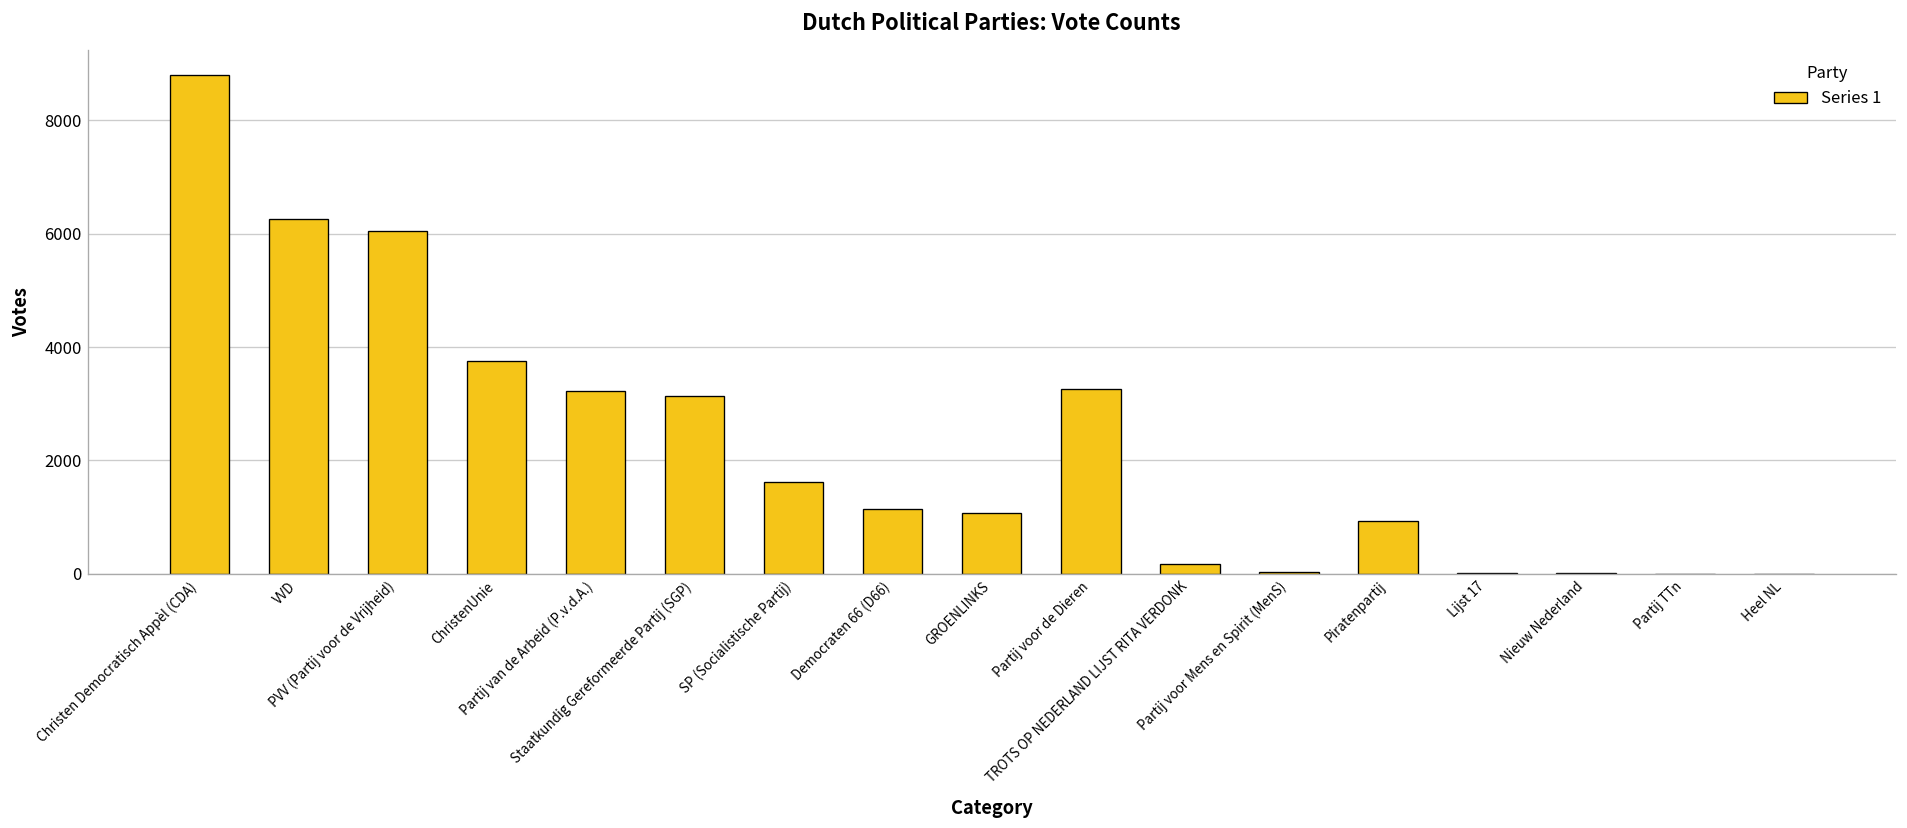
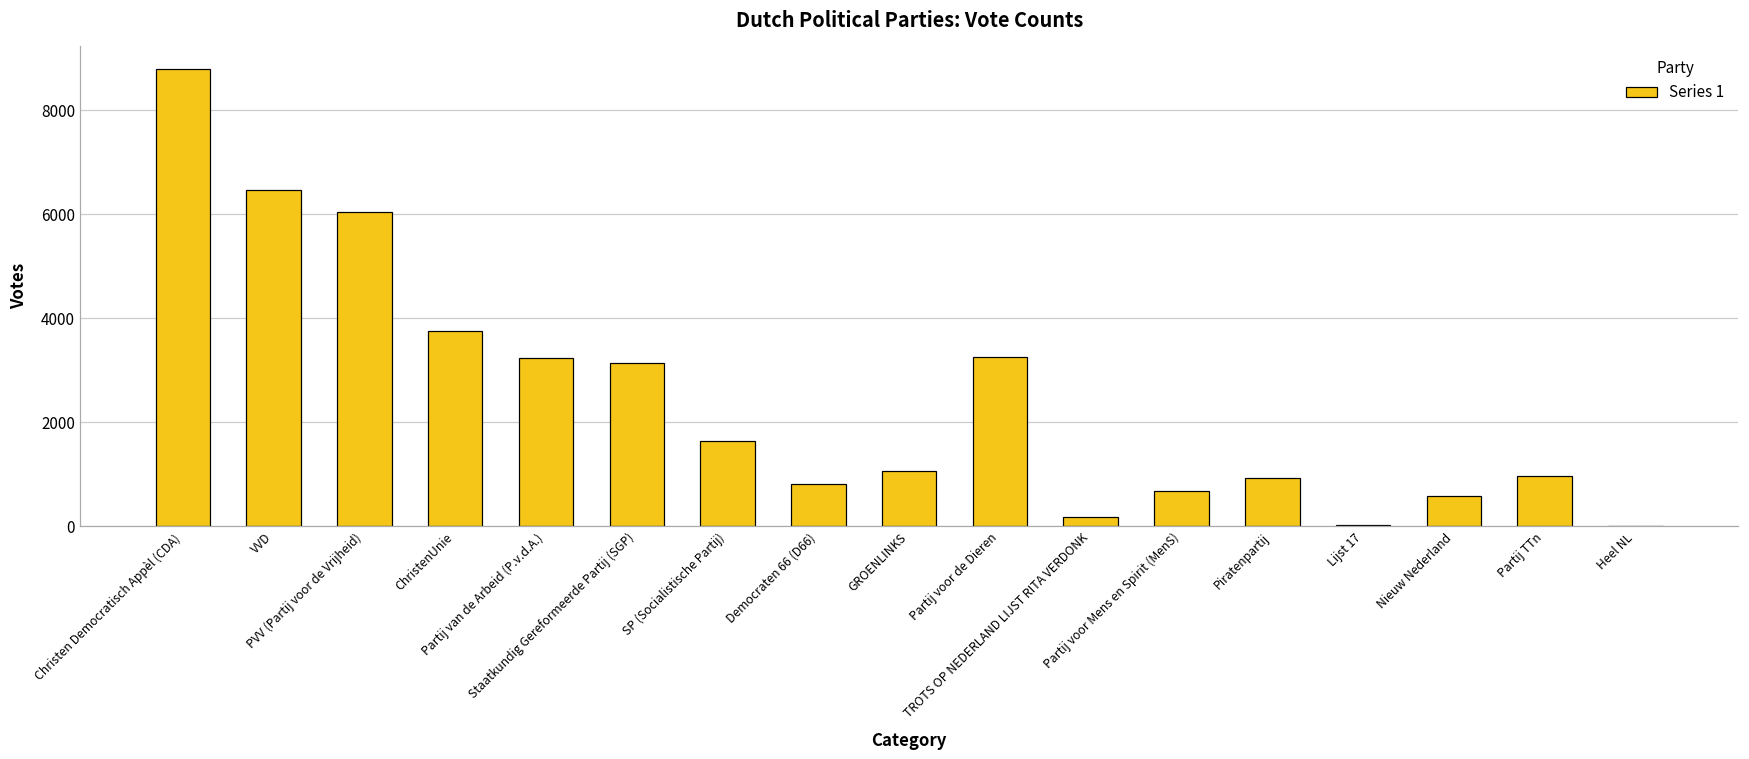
VVD: 6300 -> 6500
Democraten 66 (D66): 1100 -> 800
Partij voor Mens en Spirit (MenS): 0 -> 700
Nieuw Nederland: 0 -> 600
Partij TTn: 0 -> 1000
